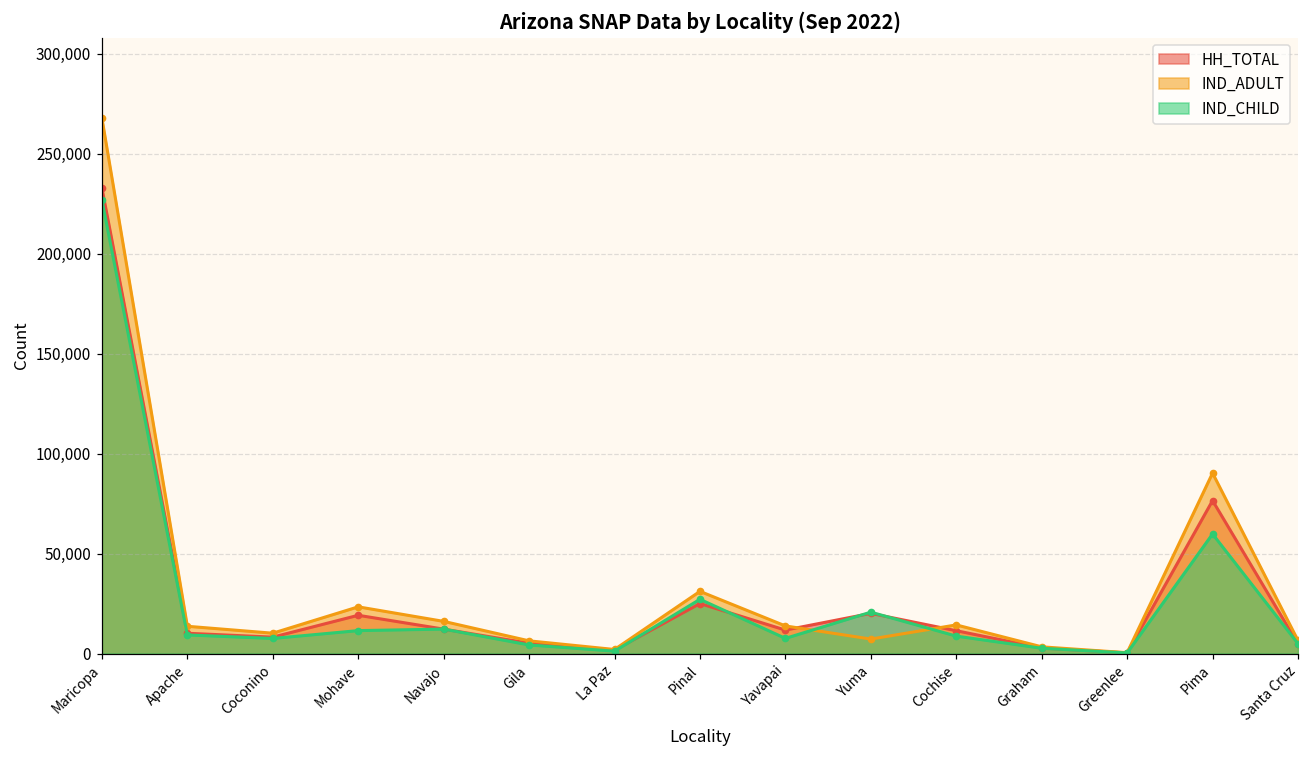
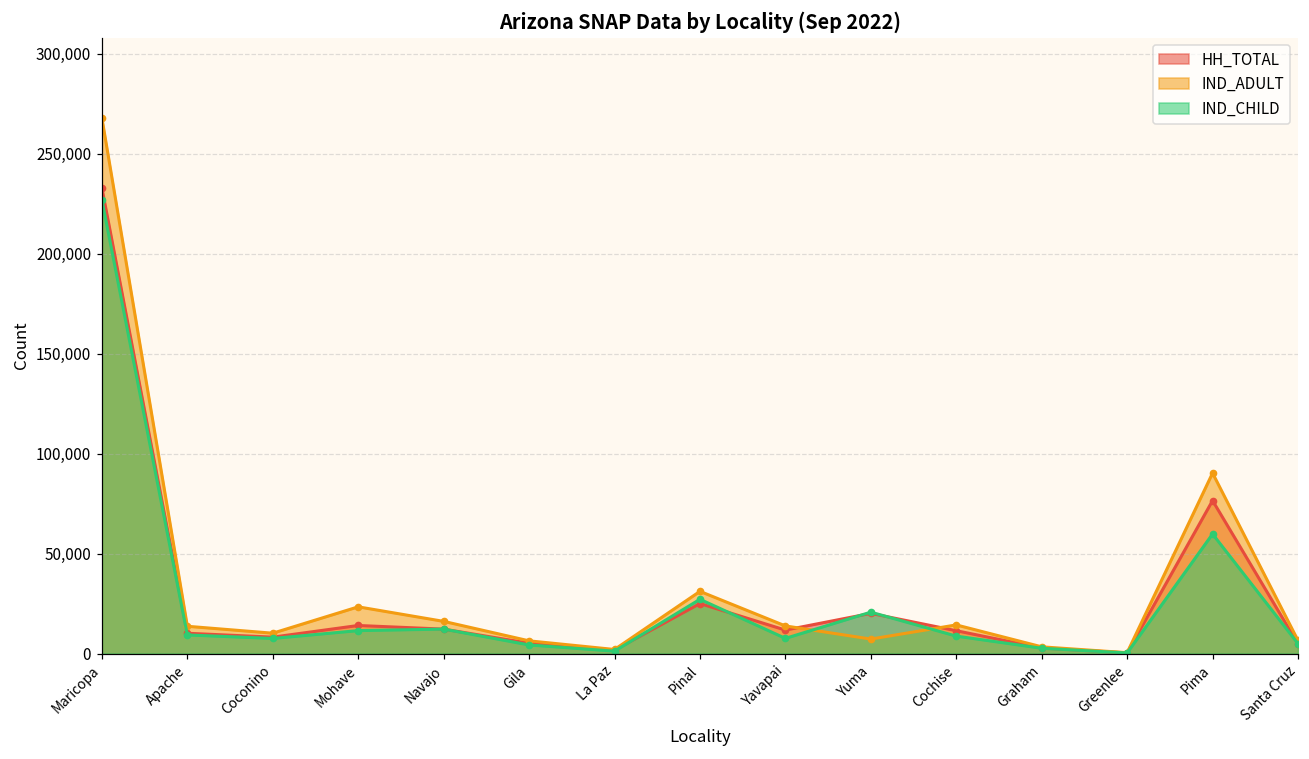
HH_TOTAL, Mohave: 19,000 -> 14,000
